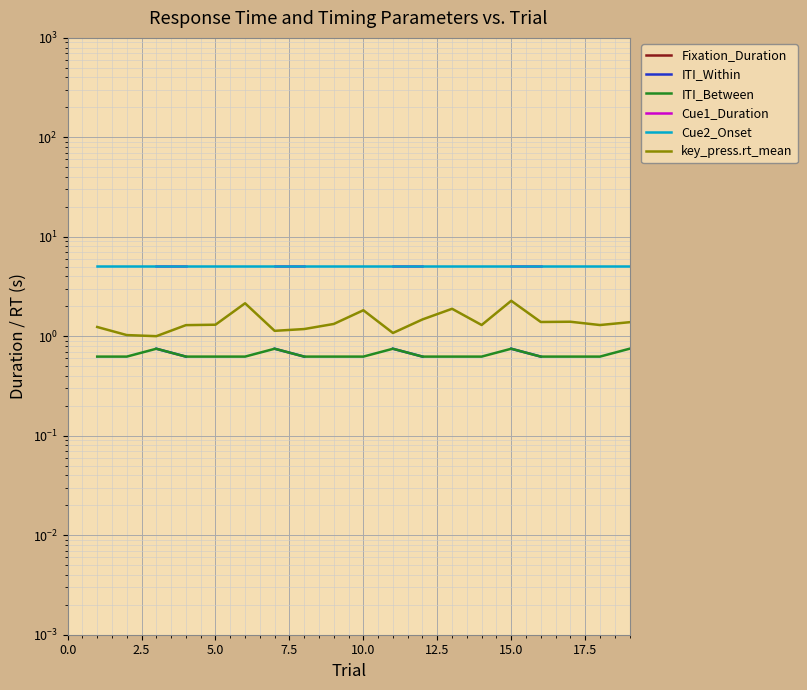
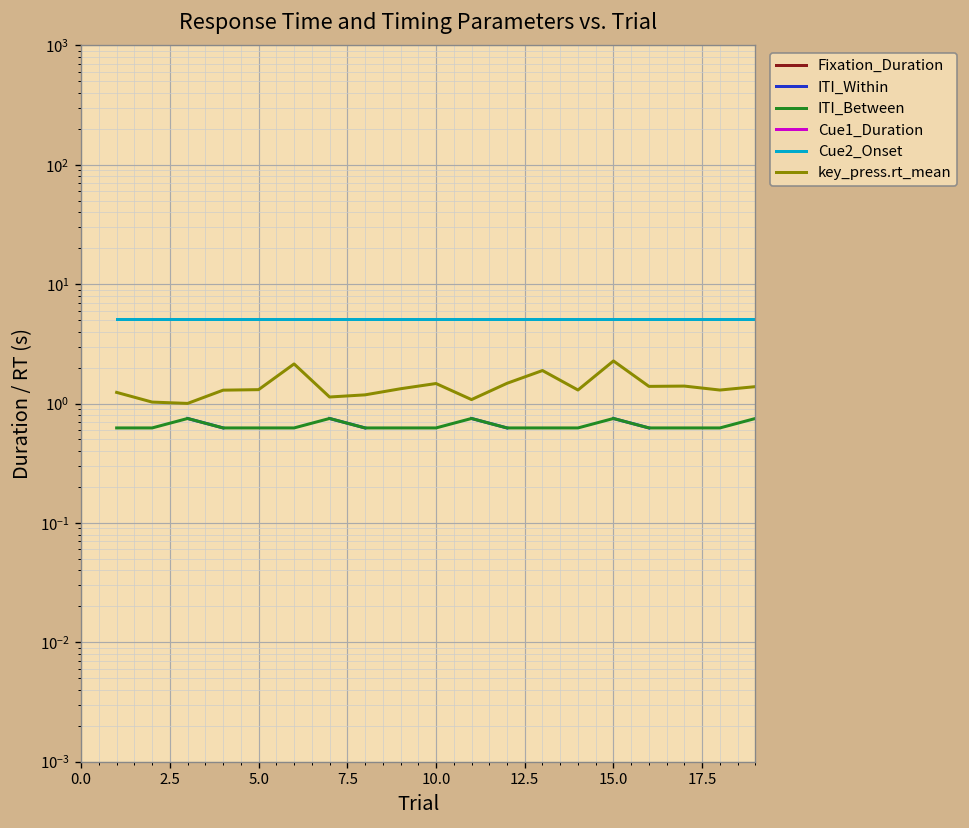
key_press.rt_mean, 10.0: 1.8 -> 1.5
